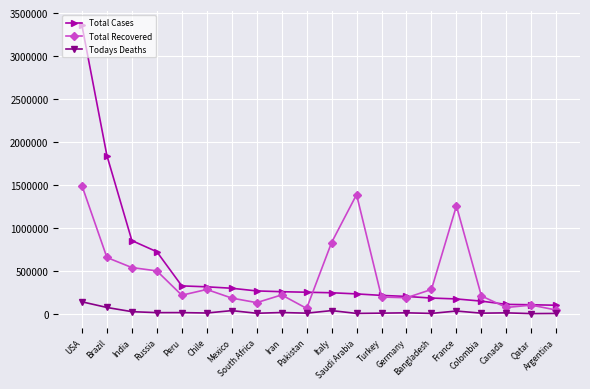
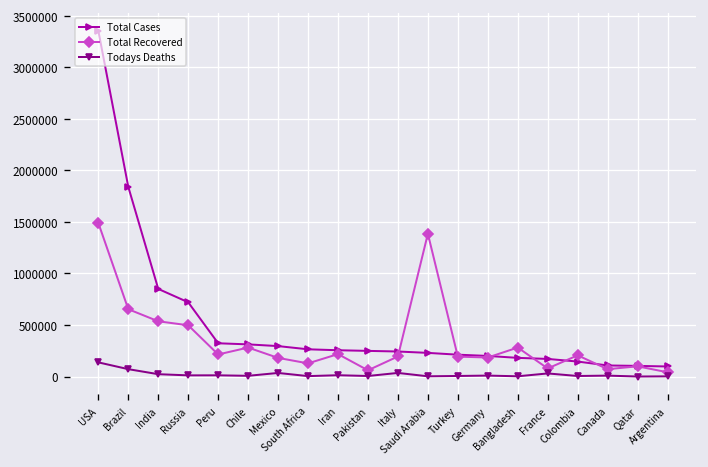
Total Recovered, Italy: 800000 -> 200000
Total Recovered, France: 1300000 -> 100000
